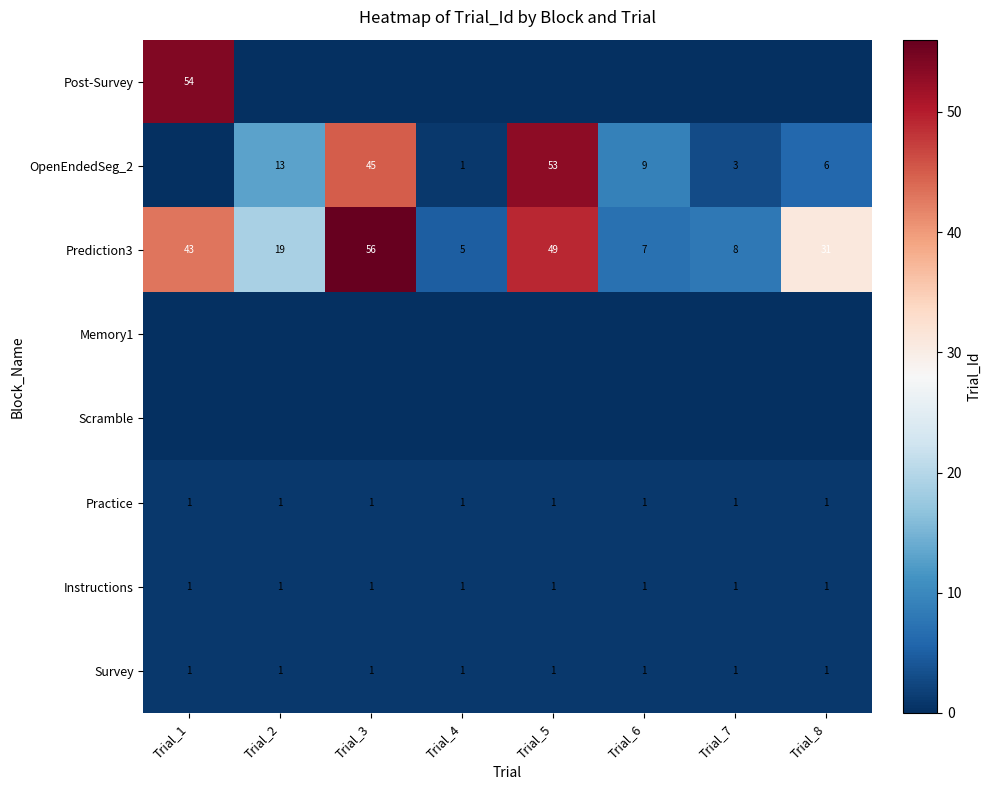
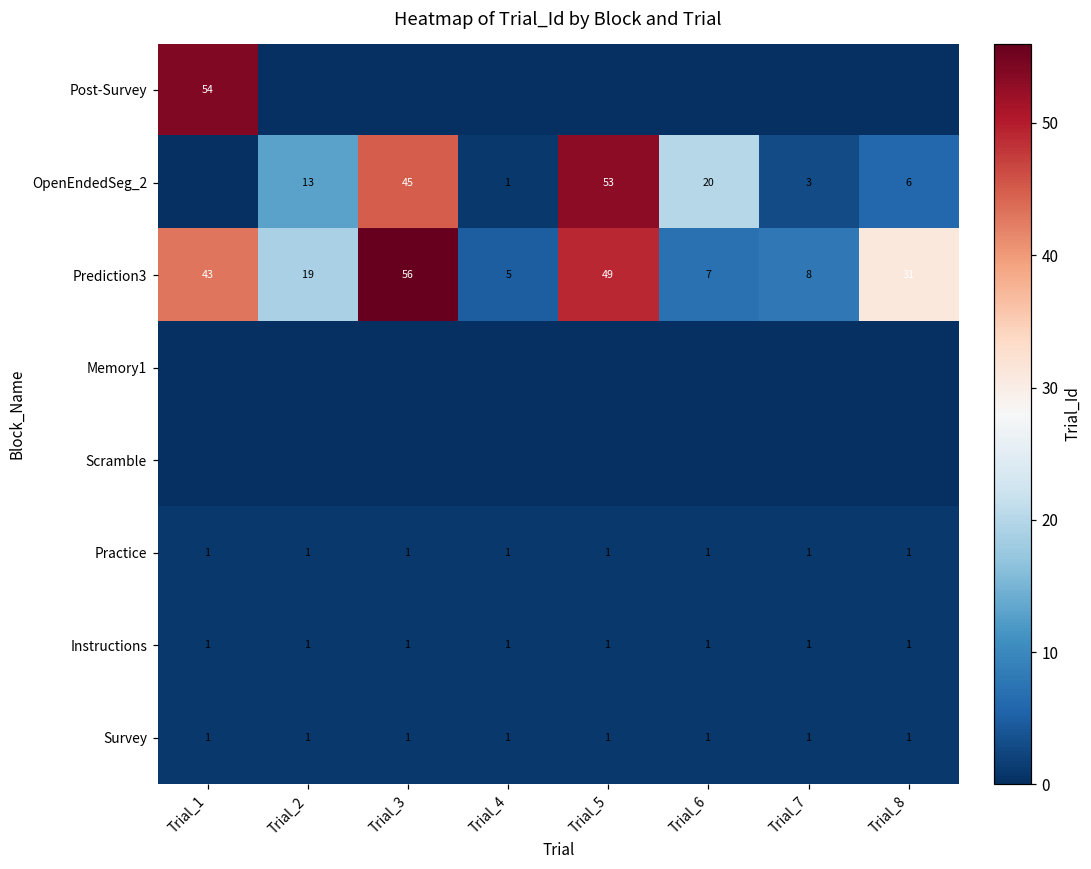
OpenEndedSeg_2, Trial_6: 9 -> 20
